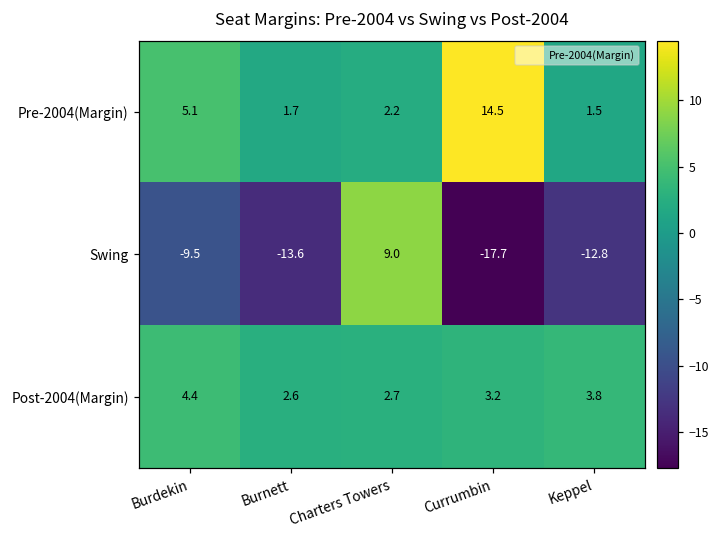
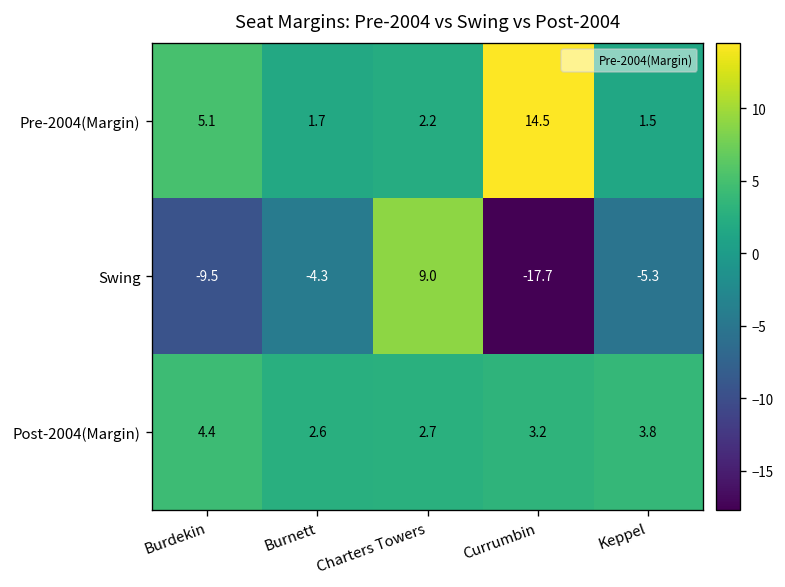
Swing, Burnett: -13.6 -> -4.3
Swing, Keppel: -12.8 -> -5.3
